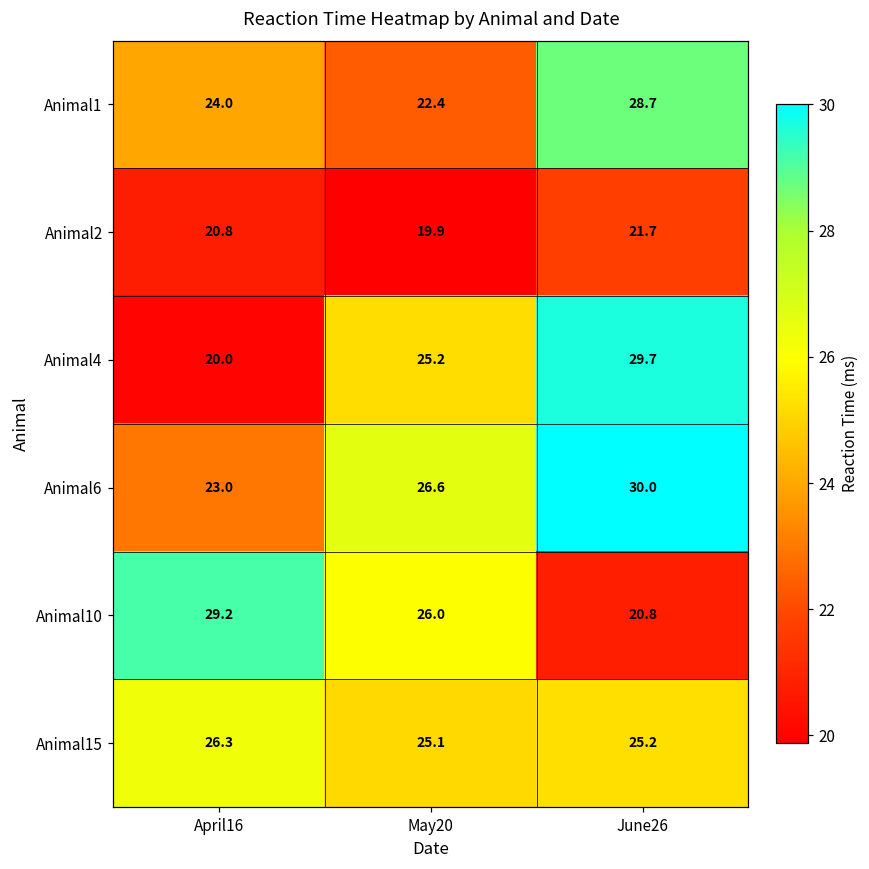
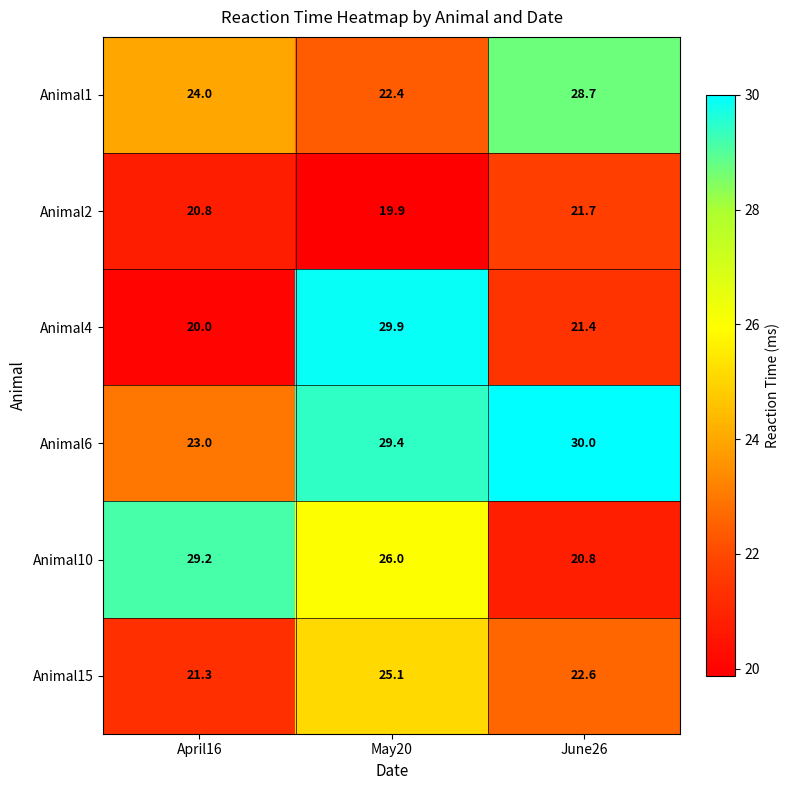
Animal4, May20: 25.2 -> 29.9
Animal4, June26: 29.7 -> 21.4
Animal6, May20: 26.6 -> 29.4
Animal15, April16: 26.3 -> 21.3
Animal15, June26: 25.2 -> 22.6
